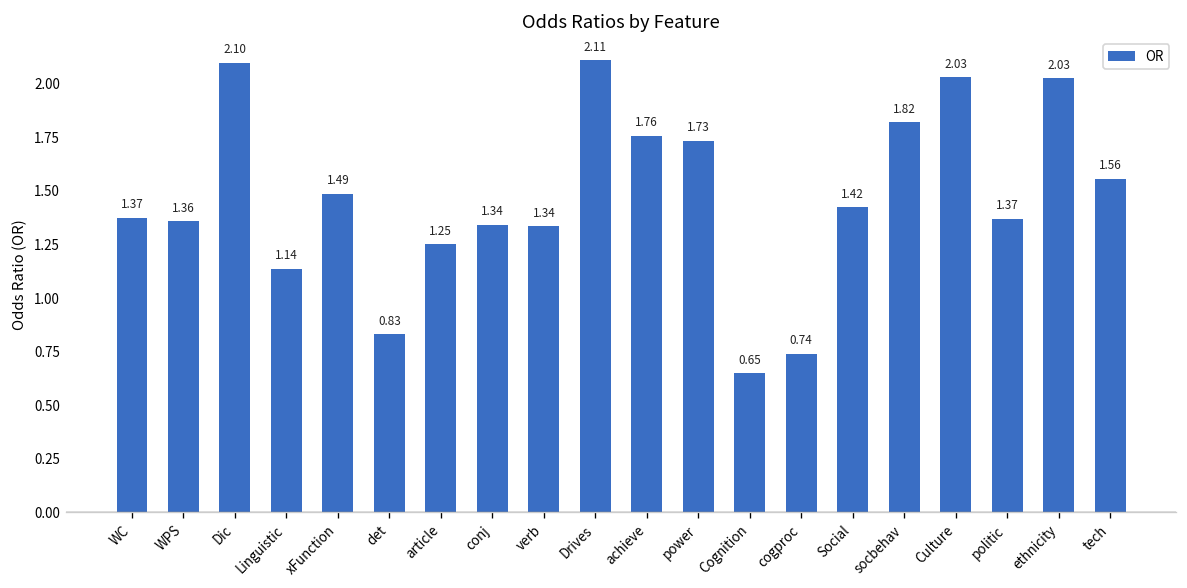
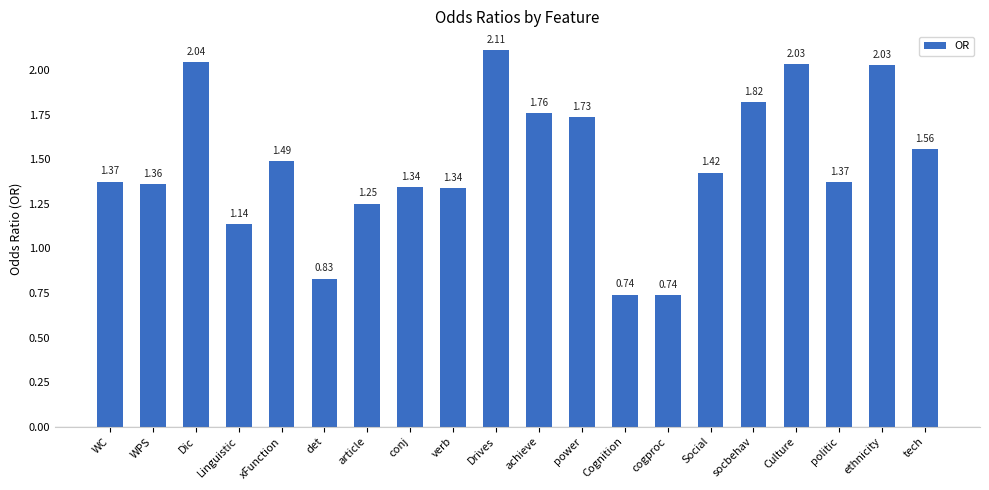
Dic: 2.10 -> 2.04
Cognition: 0.65 -> 0.74
